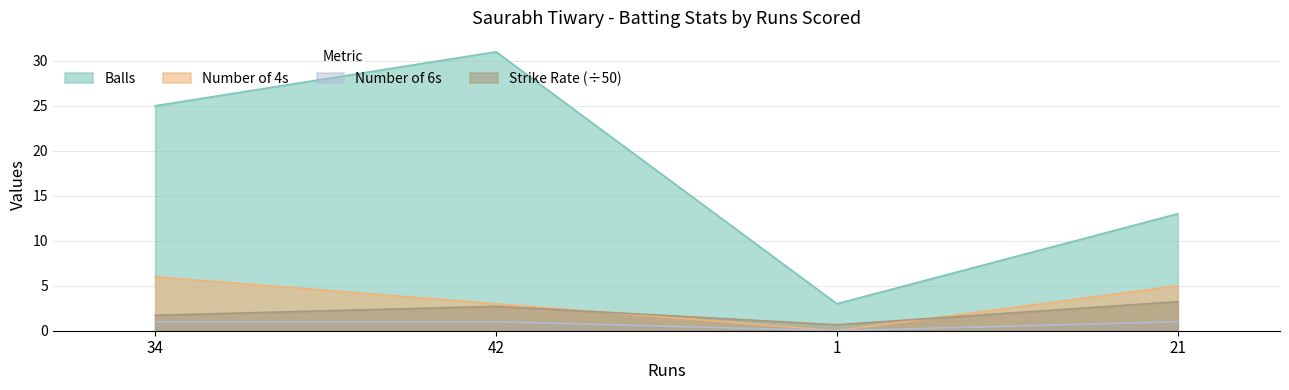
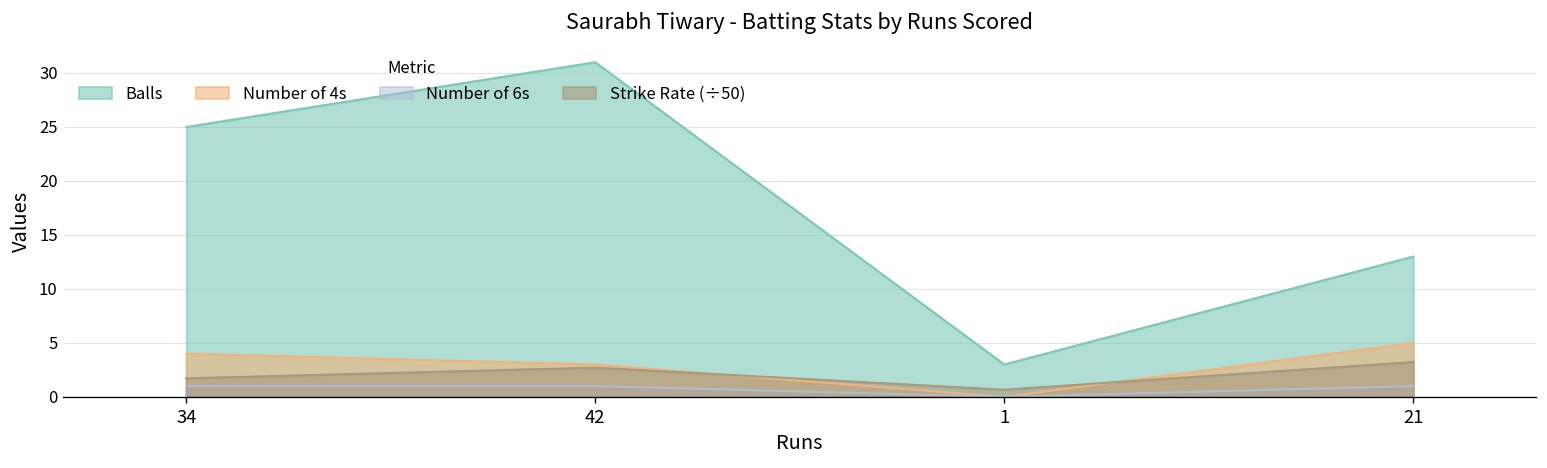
Number of 4s, 34: 6 -> 4
